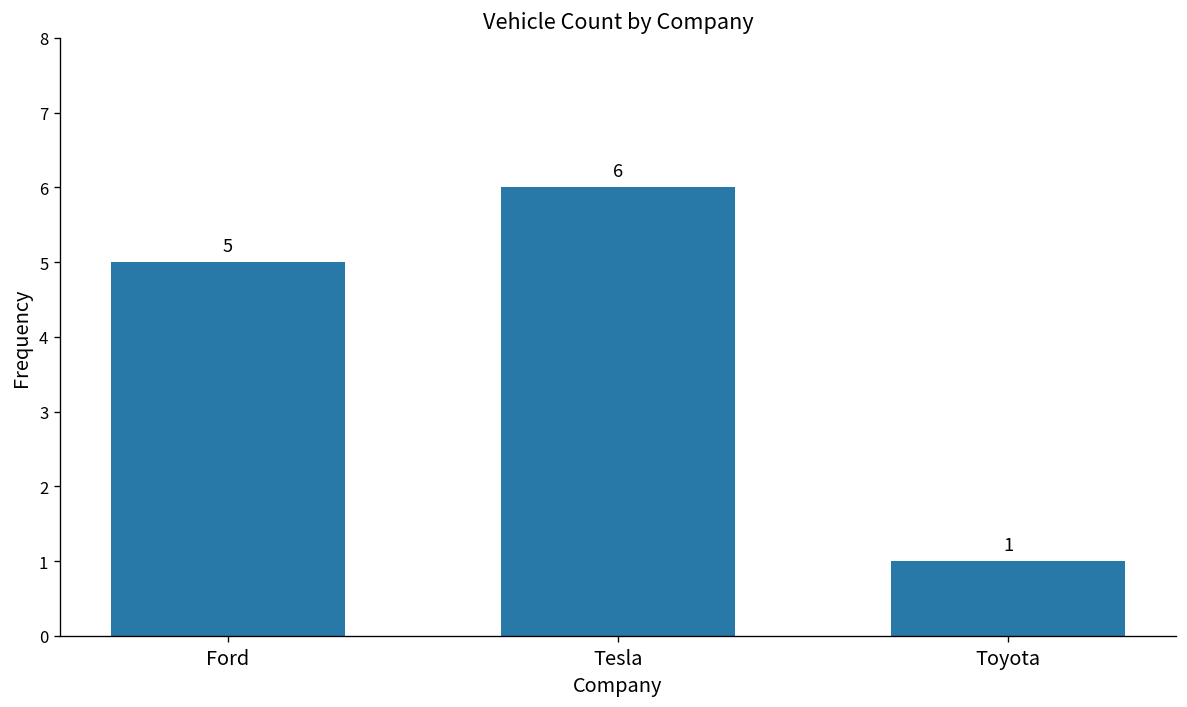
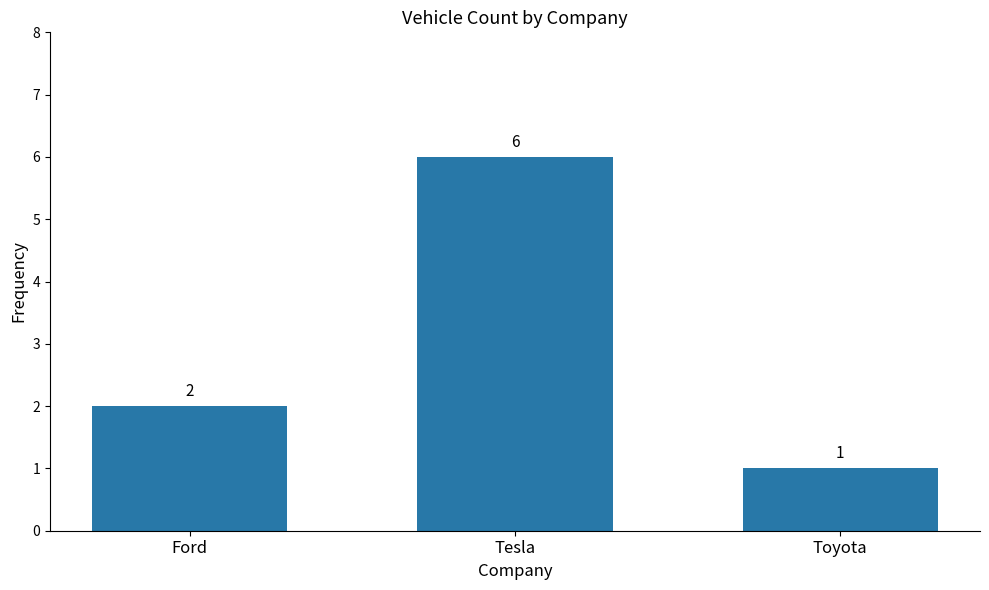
Ford: 5 -> 2
